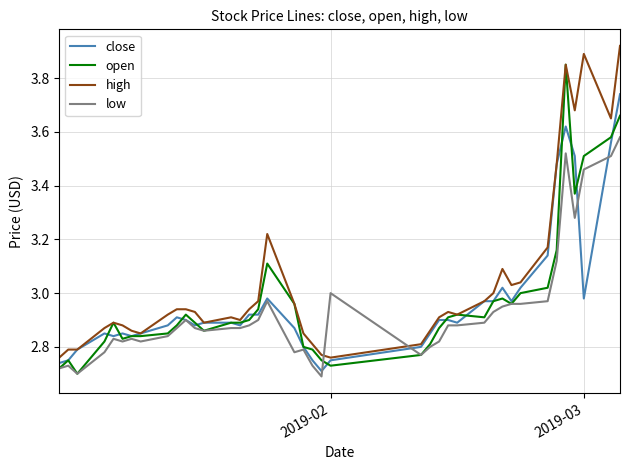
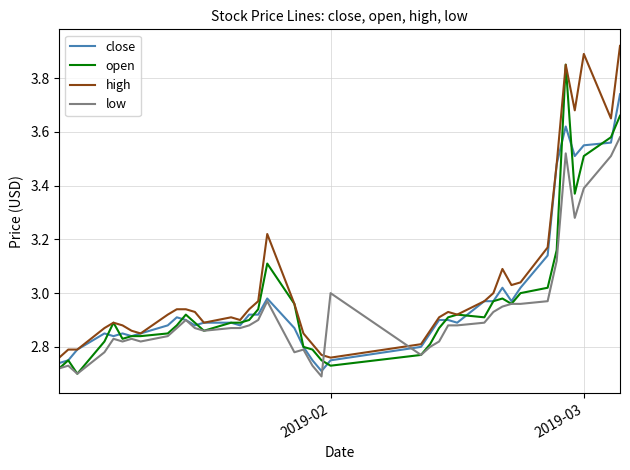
close, 2019-03: 2.98 -> 3.55
low, 2019-03: 3.46 -> 3.39
